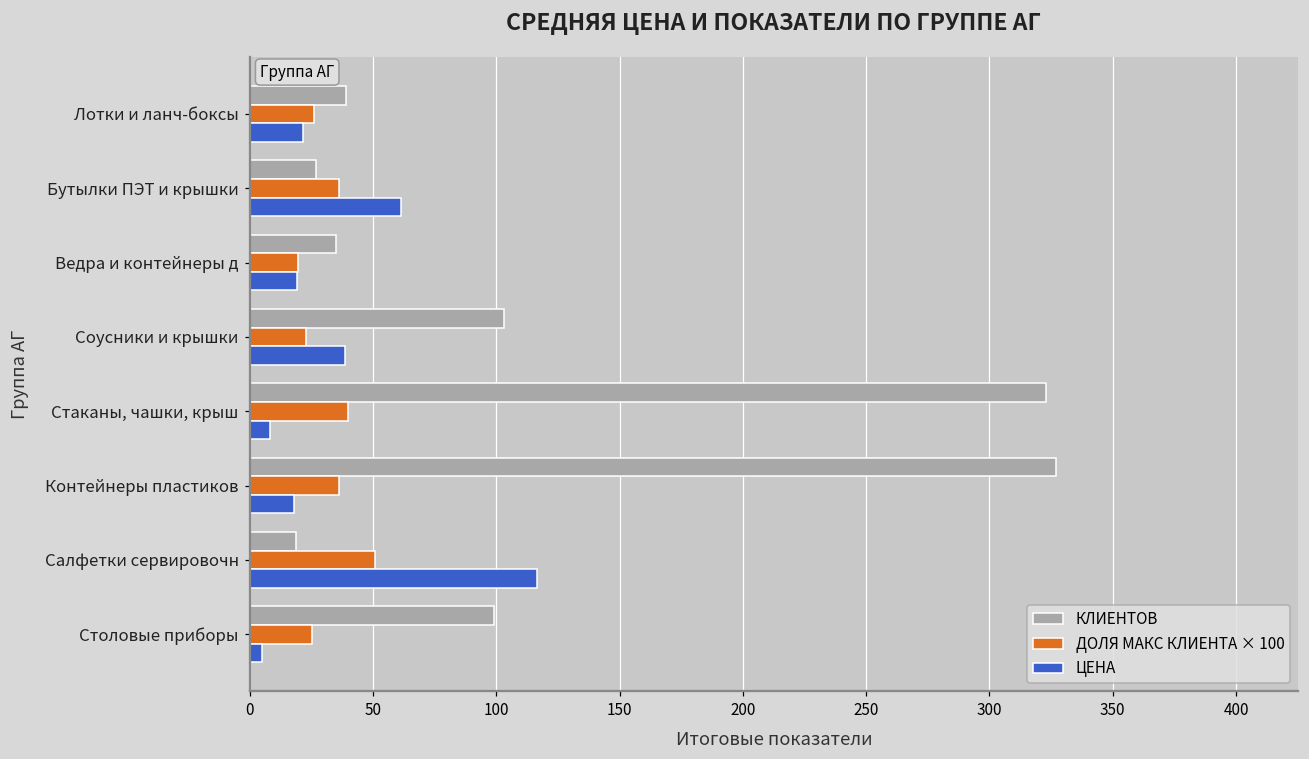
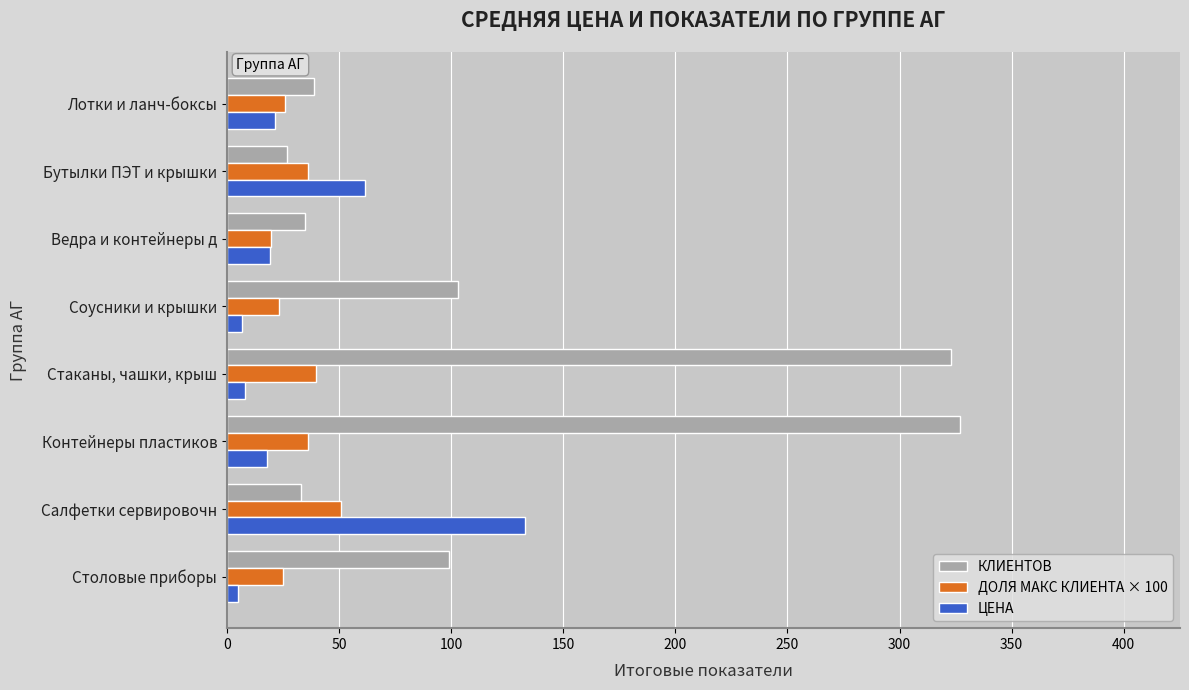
ЦЕНА, Соусники и крышки: 39 -> 7
КЛИЕНТОВ, Салфетки сервировочн: 19 -> 33
ЦЕНА, Салфетки сервировочн: 117 -> 133
